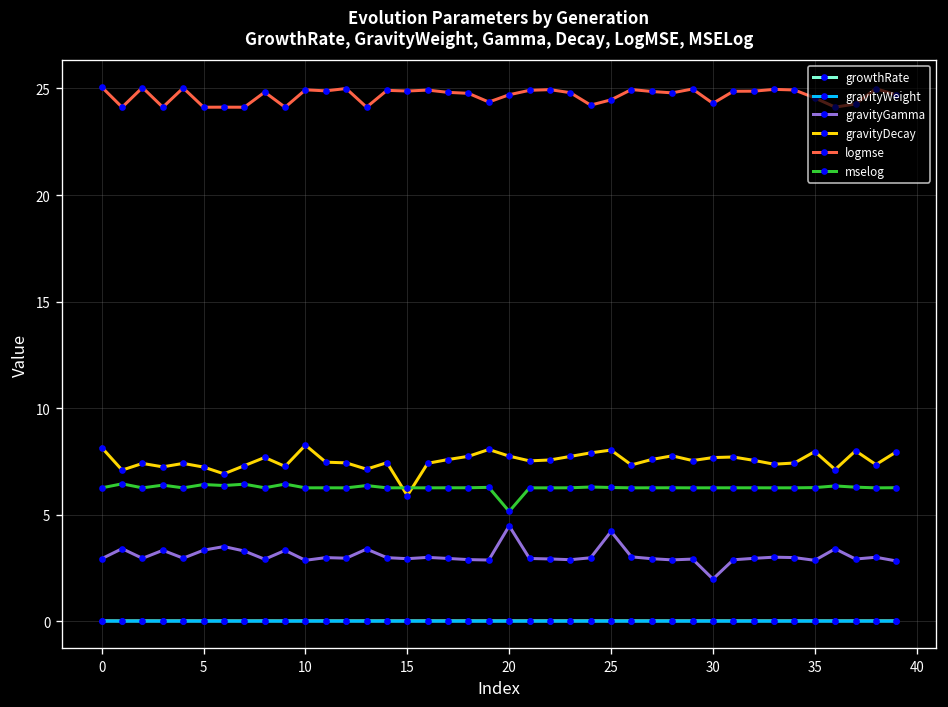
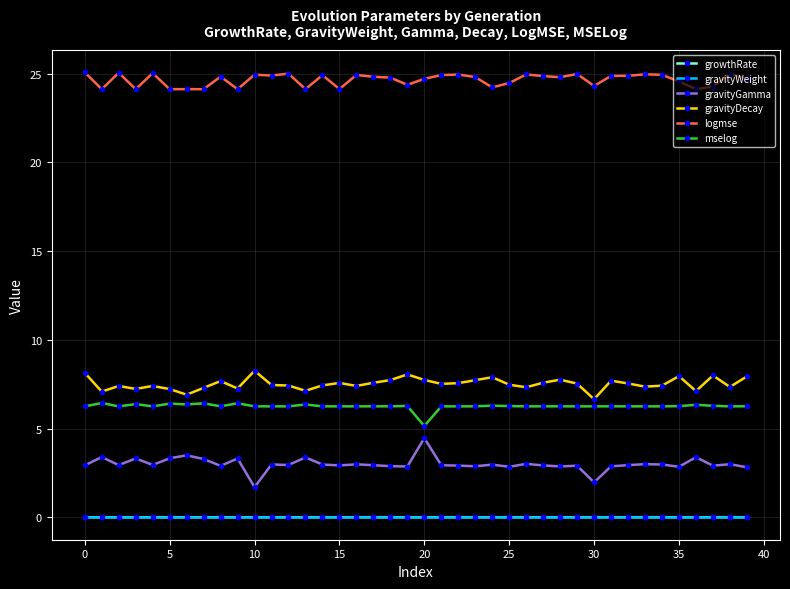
gravityGamma, 10: 2.9 -> 1.7
gravityDecay, 15: 5.9 -> 7.6
logmse, 15: 24.9 -> 24.1
gravityGamma, 25: 4.2 -> 2.9
gravityDecay, 25: 8.0 -> 7.5
gravityDecay, 30: 7.7 -> 6.7
